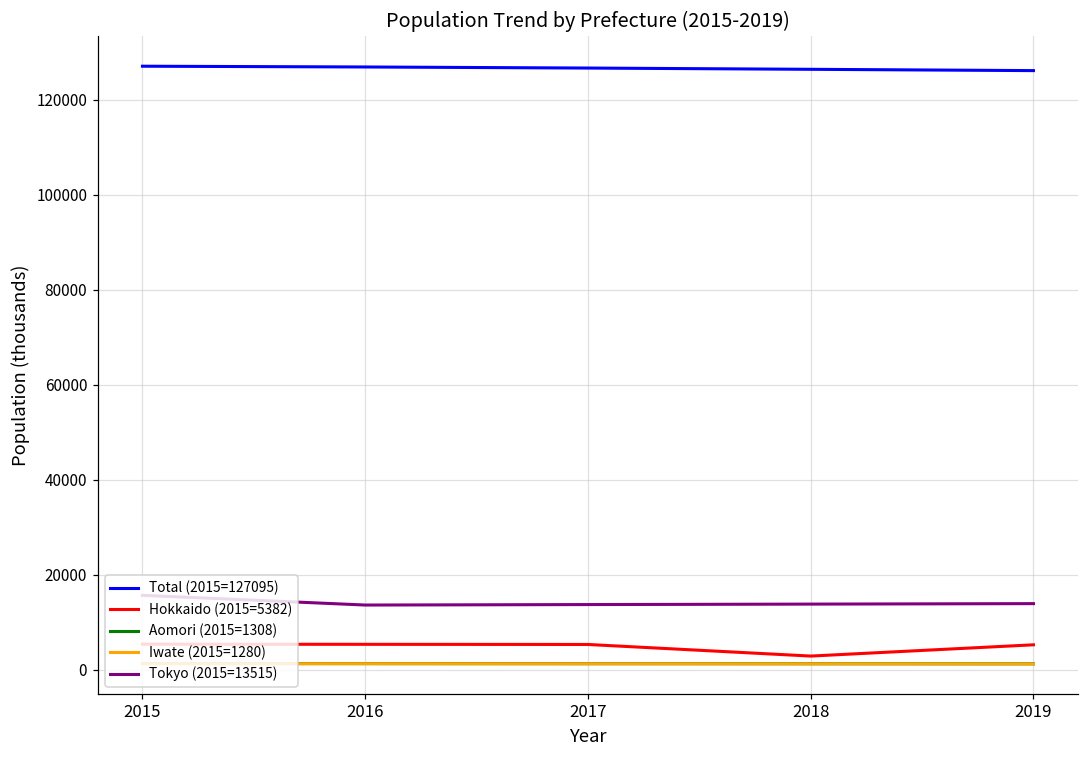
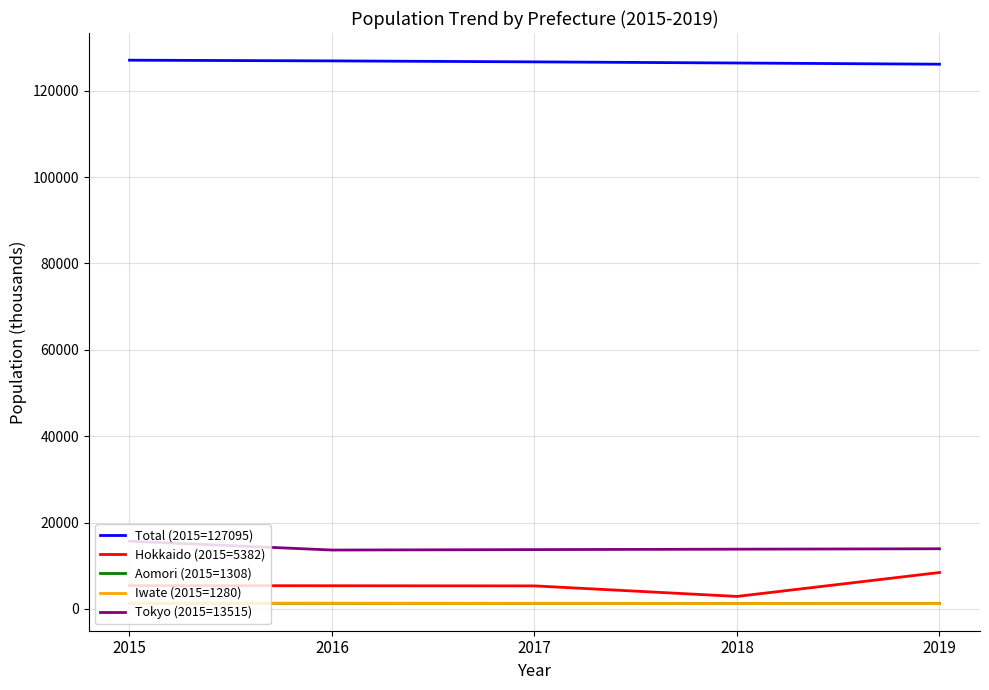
Hokkaido (2015=5382), 2019: 5000 -> 8000
